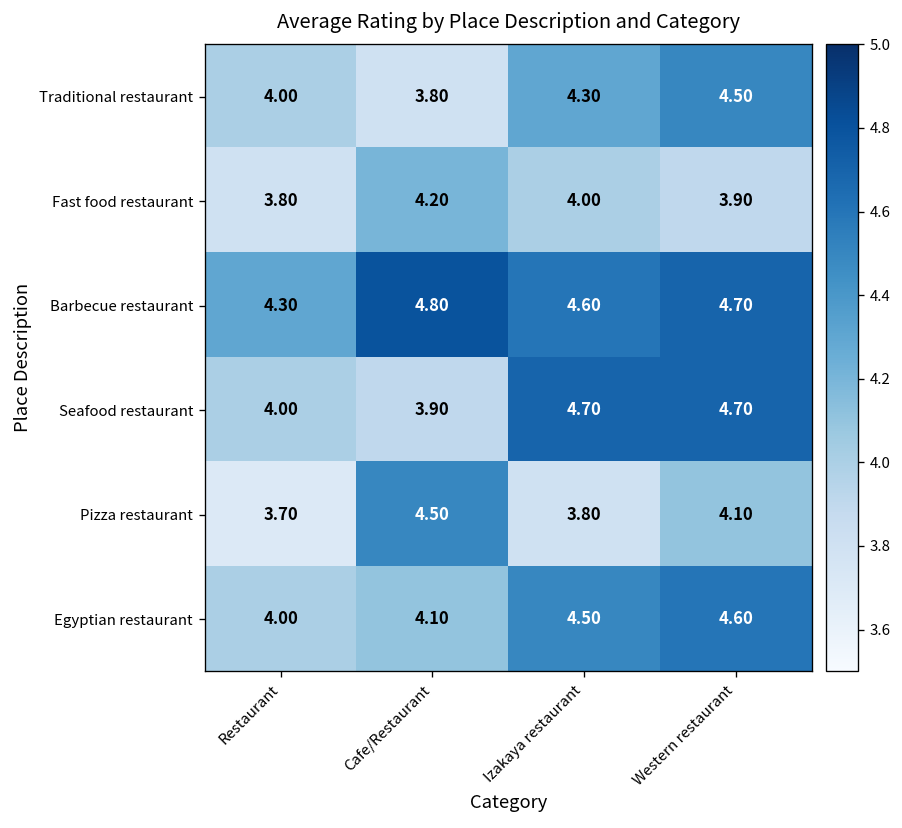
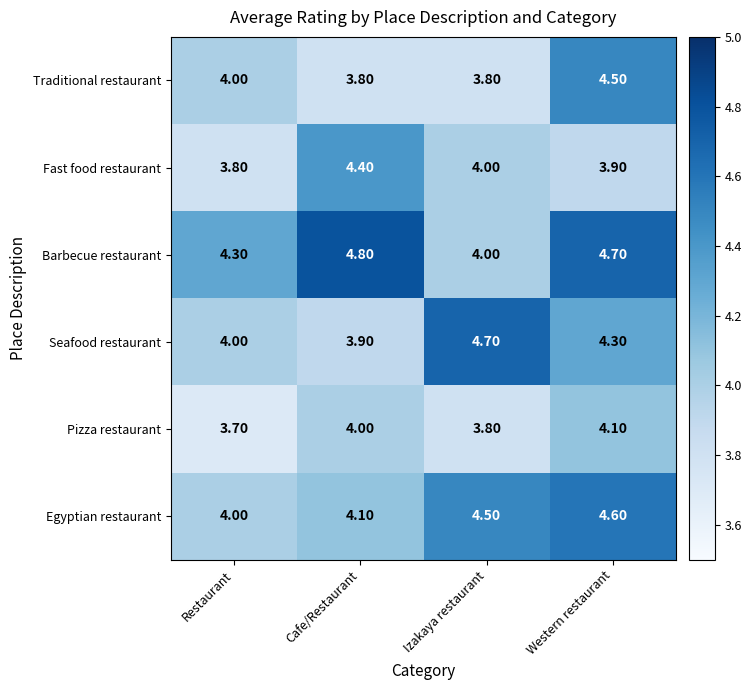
Traditional restaurant, Izakaya restaurant: 4.30 -> 3.80
Fast food restaurant, Cafe/Restaurant: 4.20 -> 4.40
Barbecue restaurant, Izakaya restaurant: 4.60 -> 4.00
Seafood restaurant, Western restaurant: 4.70 -> 4.30
Pizza restaurant, Cafe/Restaurant: 4.50 -> 4.00
